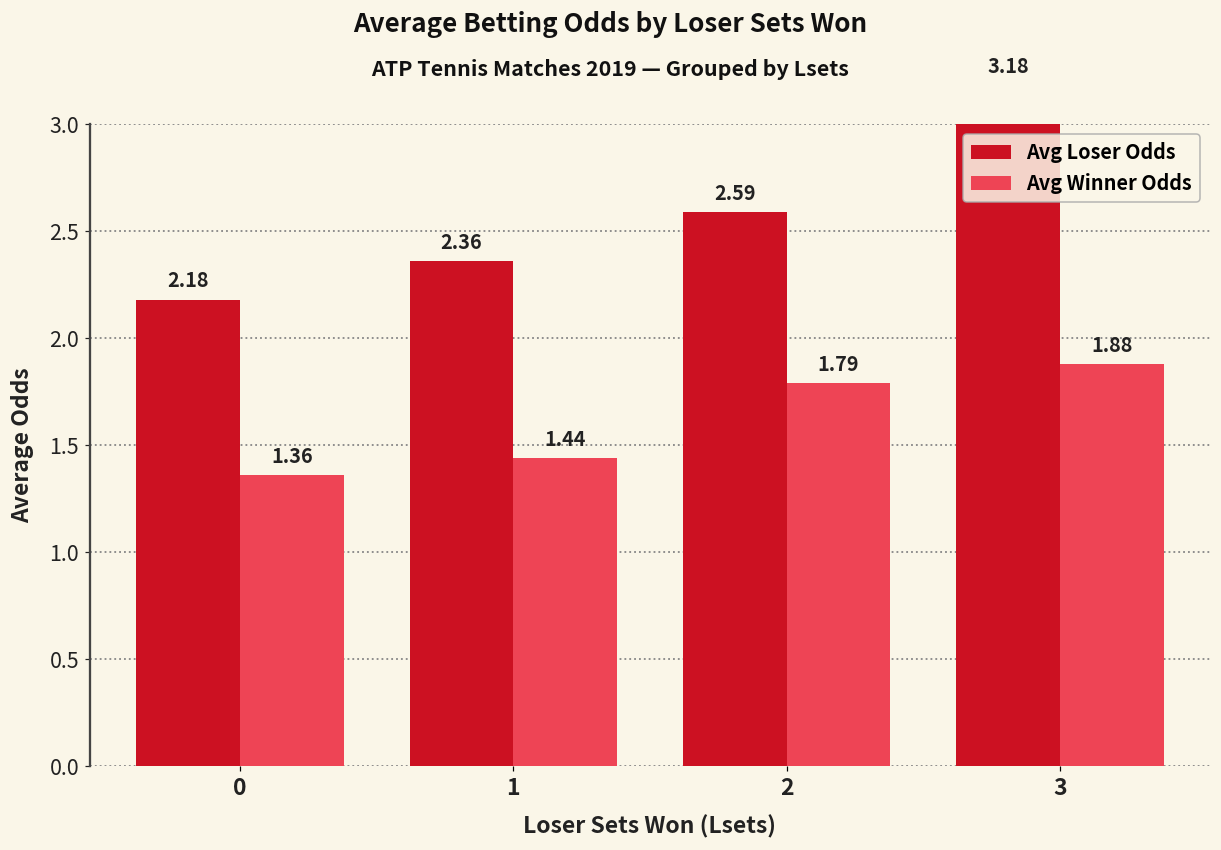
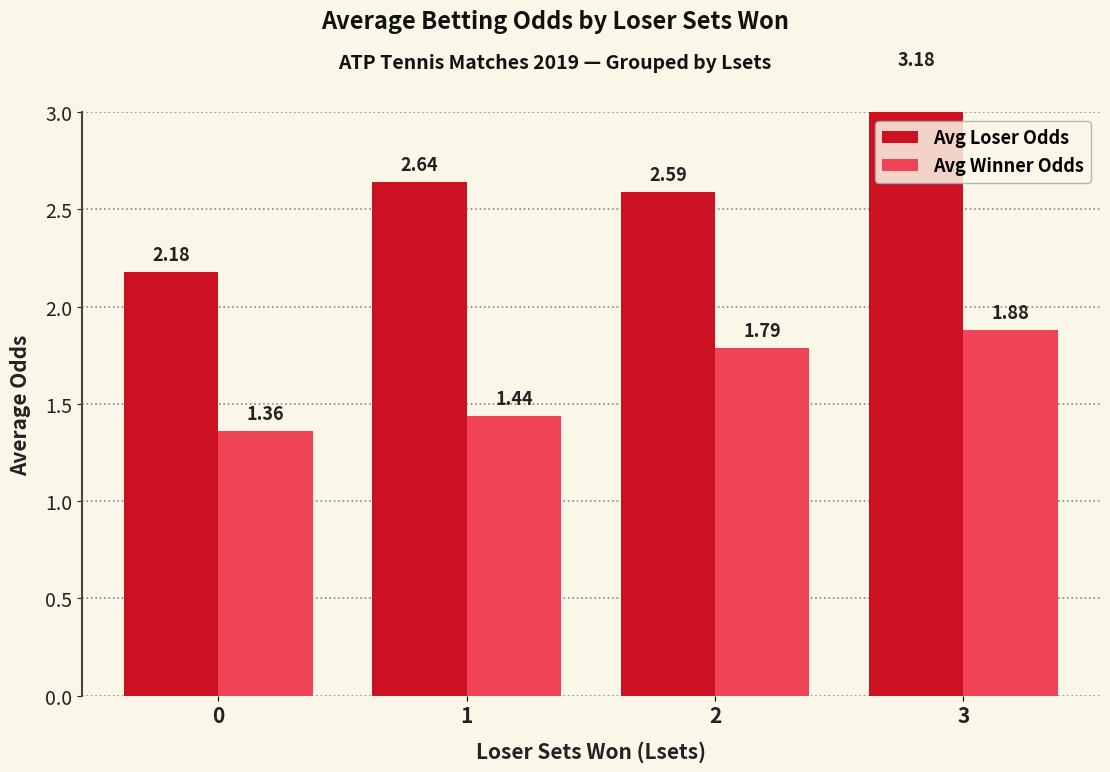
Avg Loser Odds, 1: 2.36 -> 2.64
